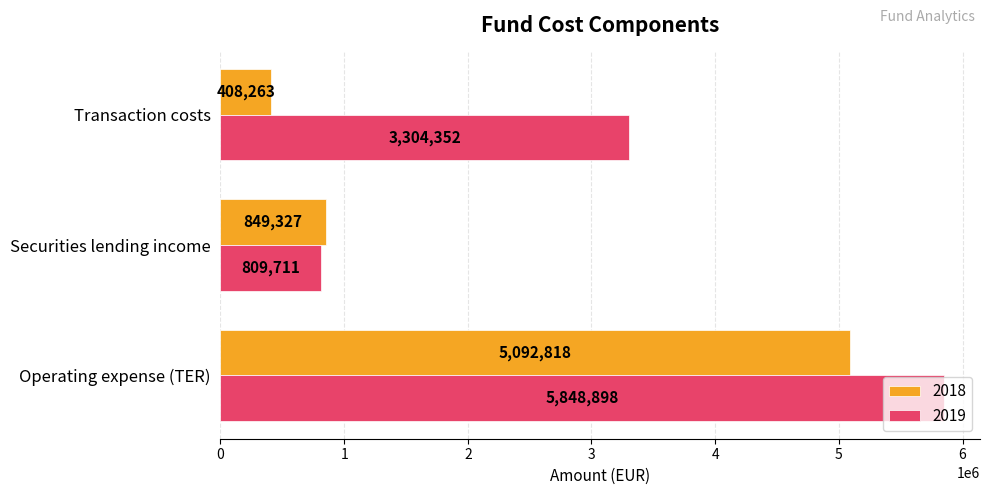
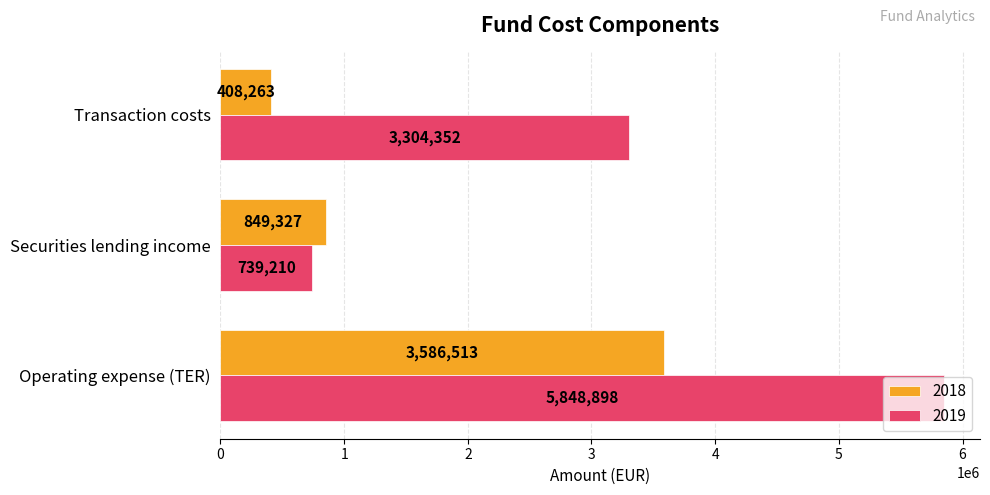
2019, Securities lending income: 809,711 -> 739,210
2018, Operating expense (TER): 5,092,818 -> 3,586,513
